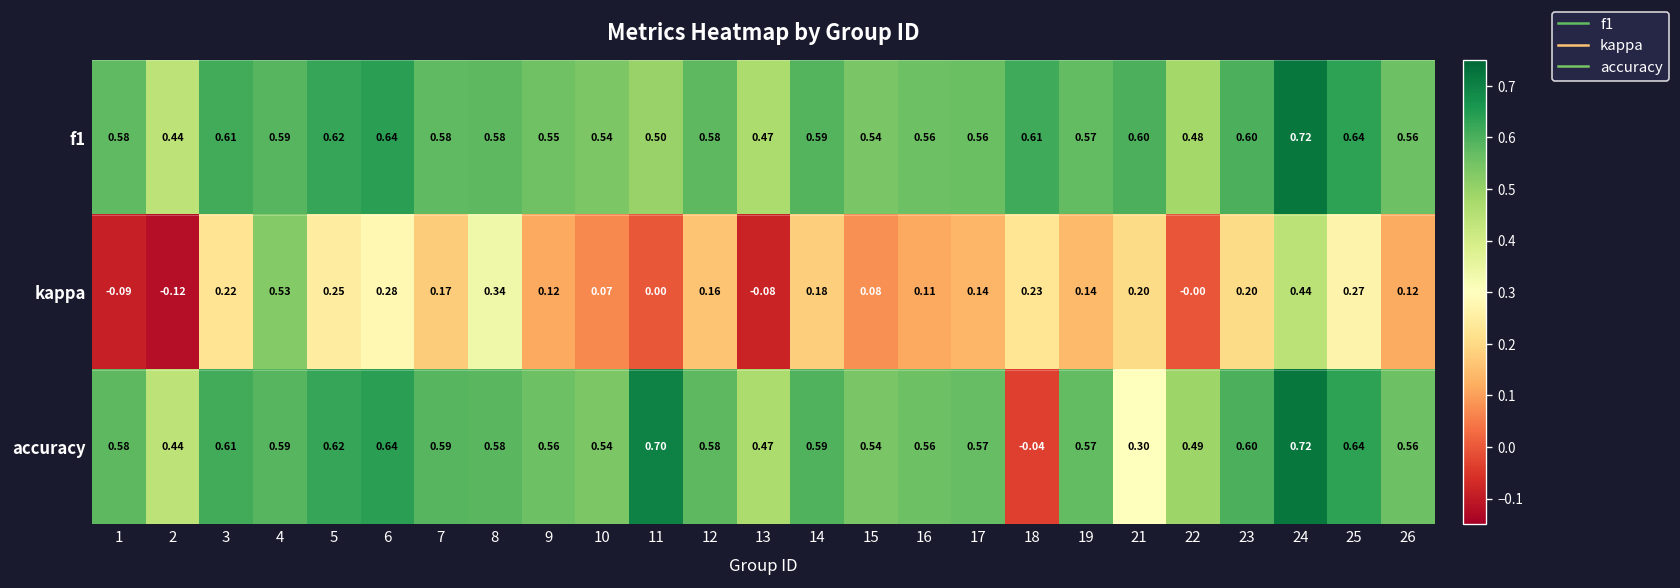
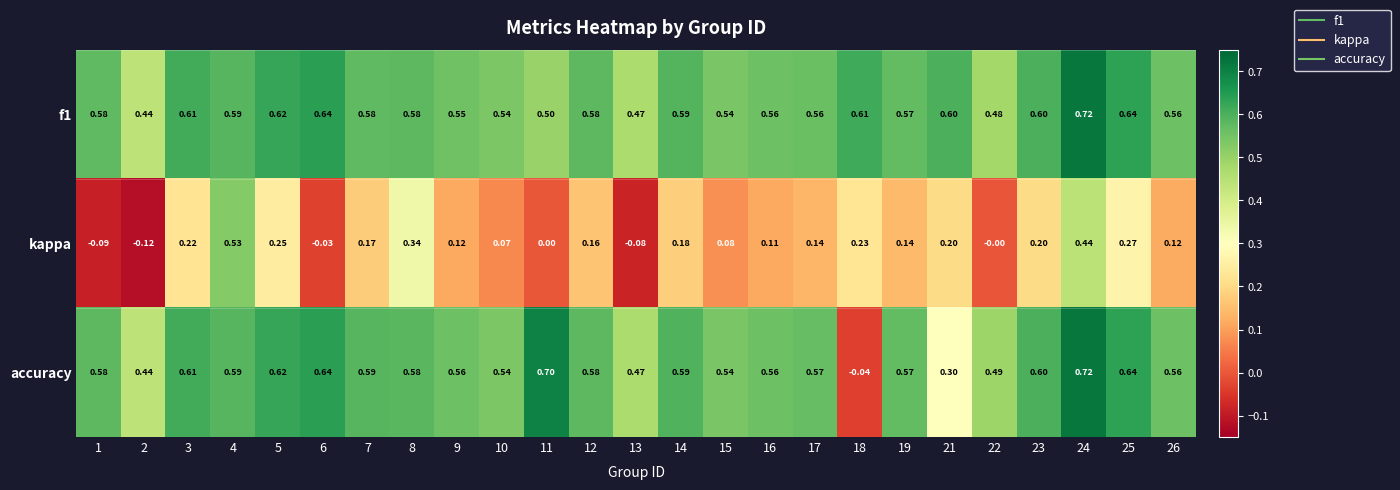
kappa, 6: 0.28 -> -0.03
